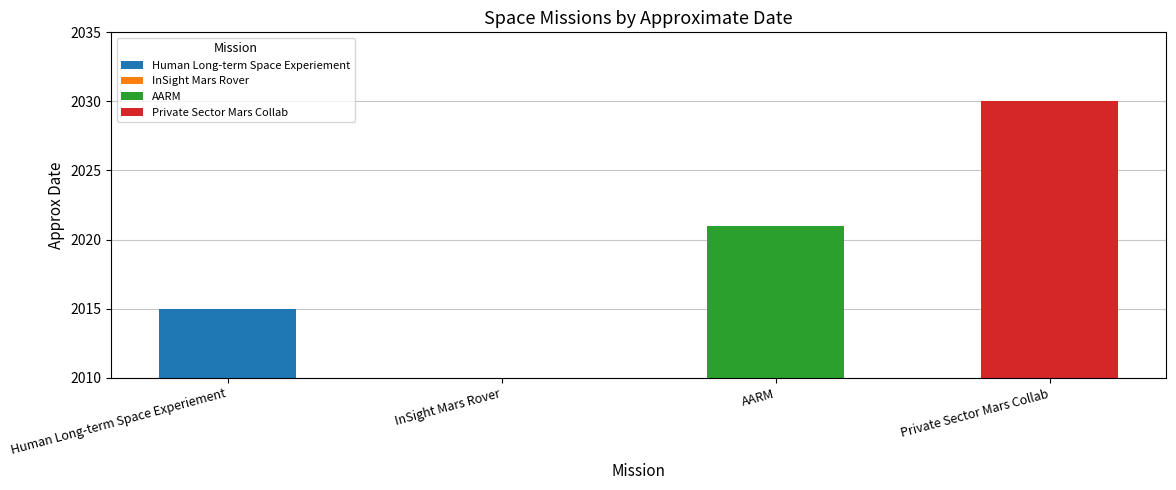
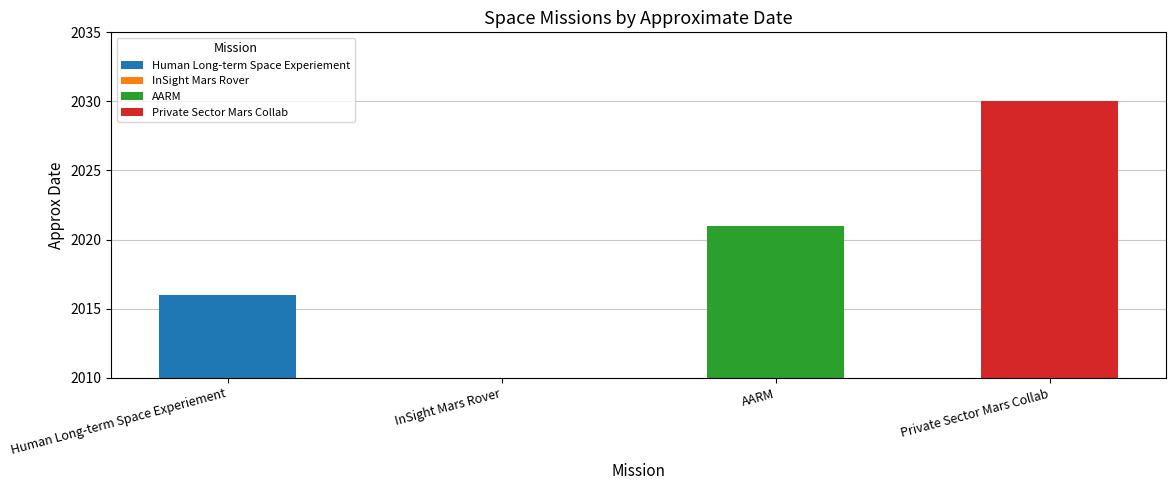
Human Long-term Space Experiement: 2015 -> 2016
